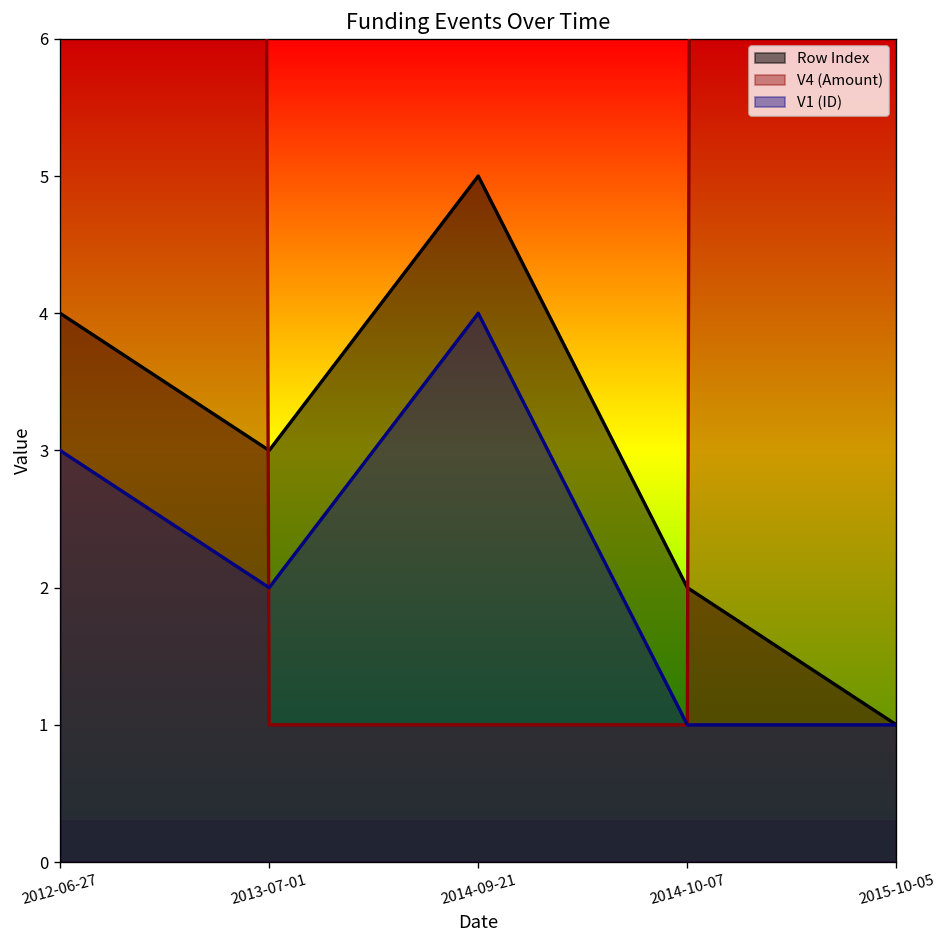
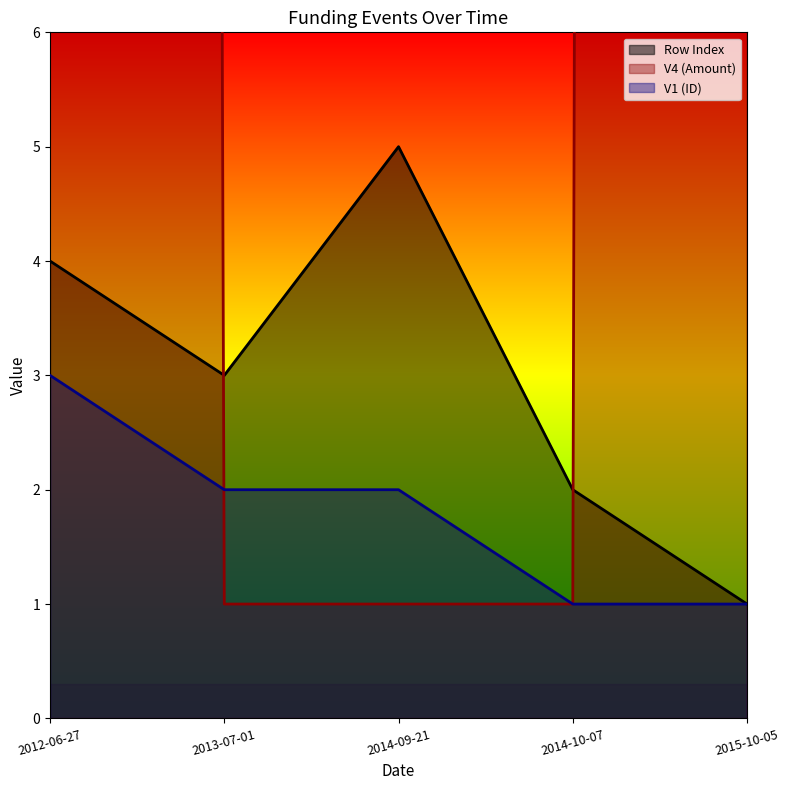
V1 (ID), 2014-09-21: 4 -> 2
